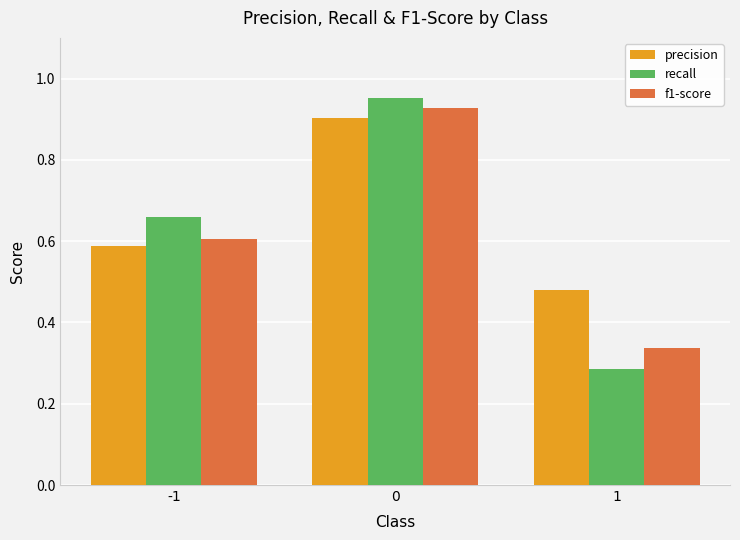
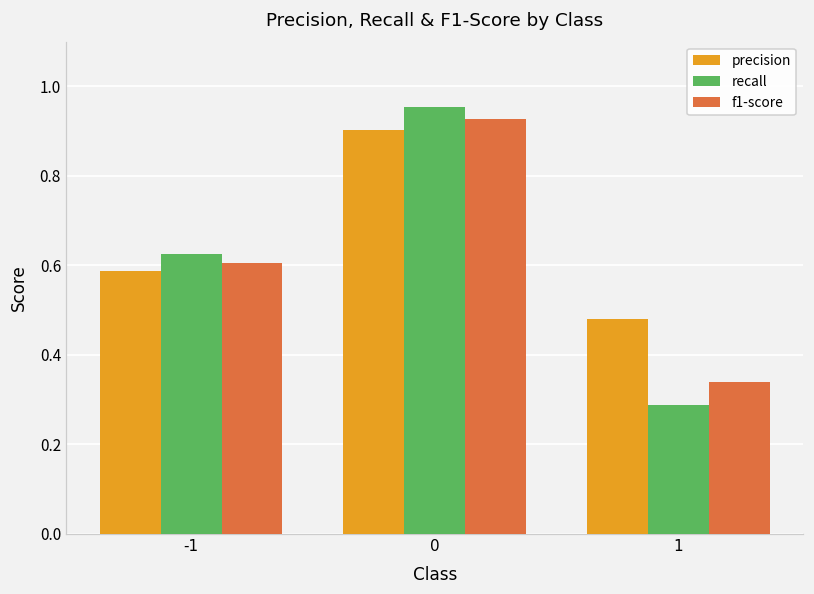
recall, -1: 0.66 -> 0.63
